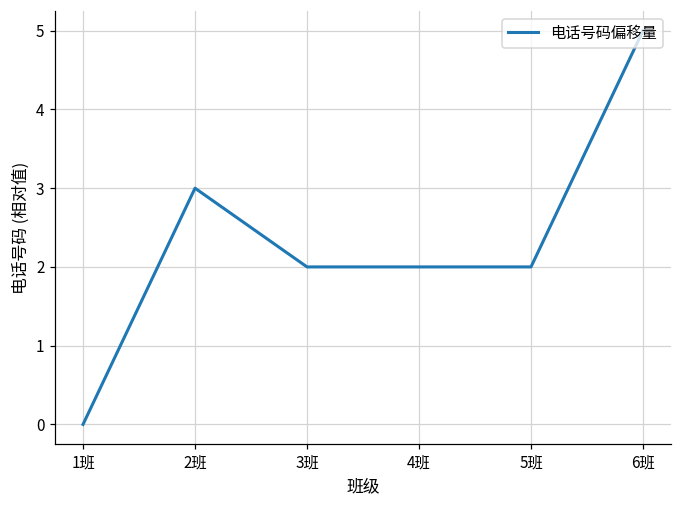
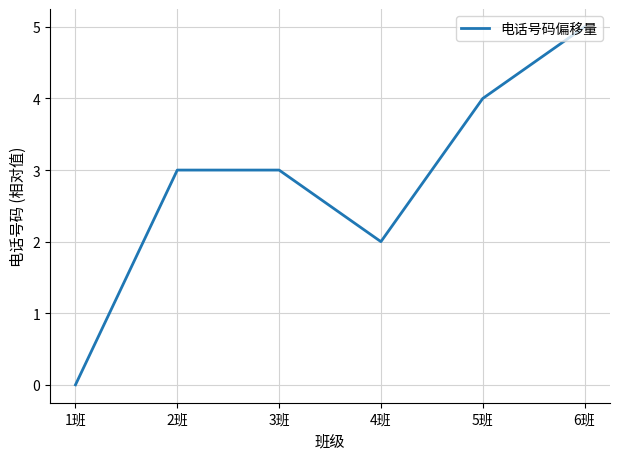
3班: 2.0 -> 3.0
5班: 2.0 -> 4.0
